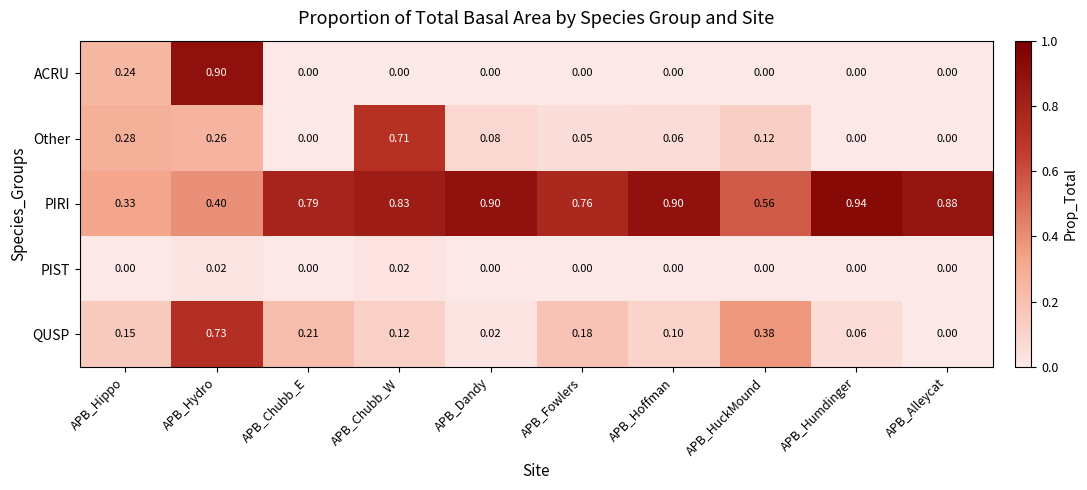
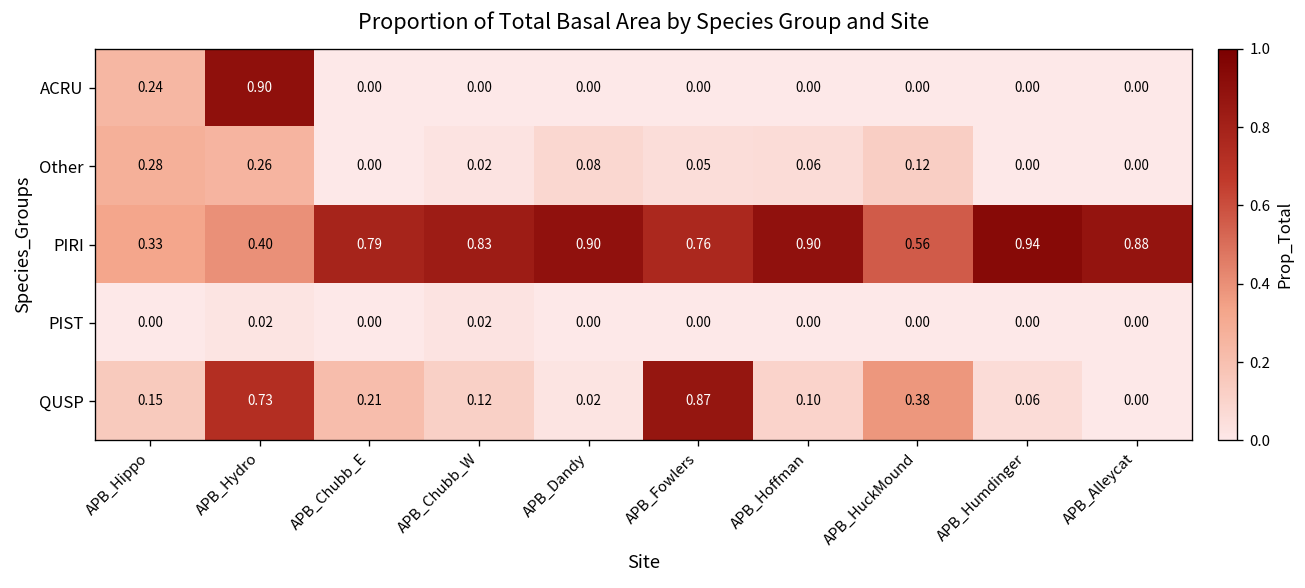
Other, APB_Chubb_W: 0.71 -> 0.02
QUSP, APB_Fowlers: 0.18 -> 0.87
